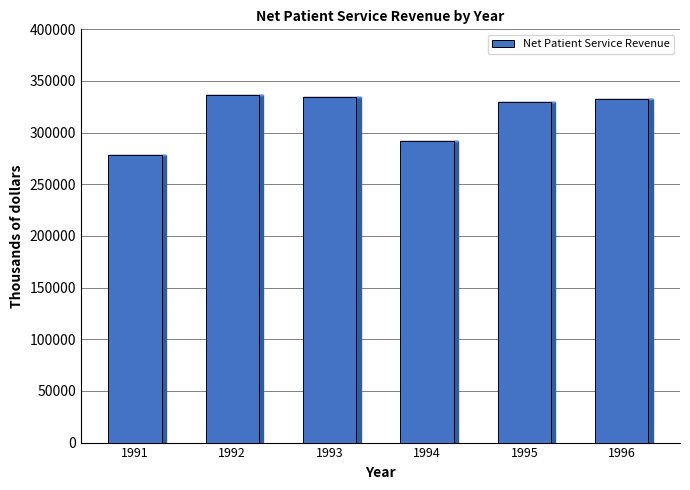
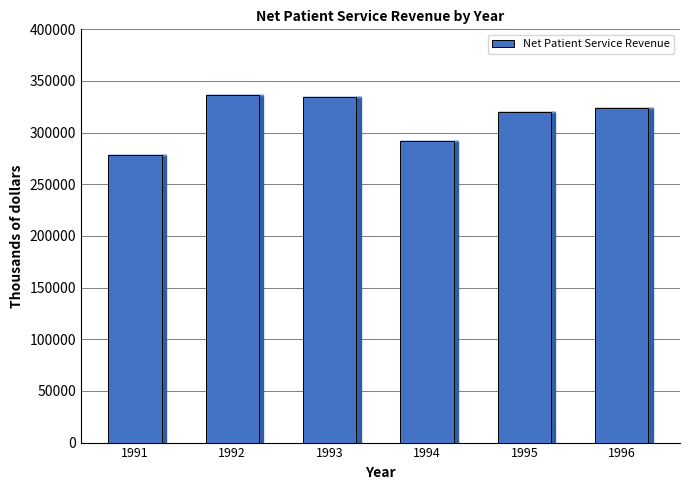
1995: 330000 -> 320000
1996: 332000 -> 324000
